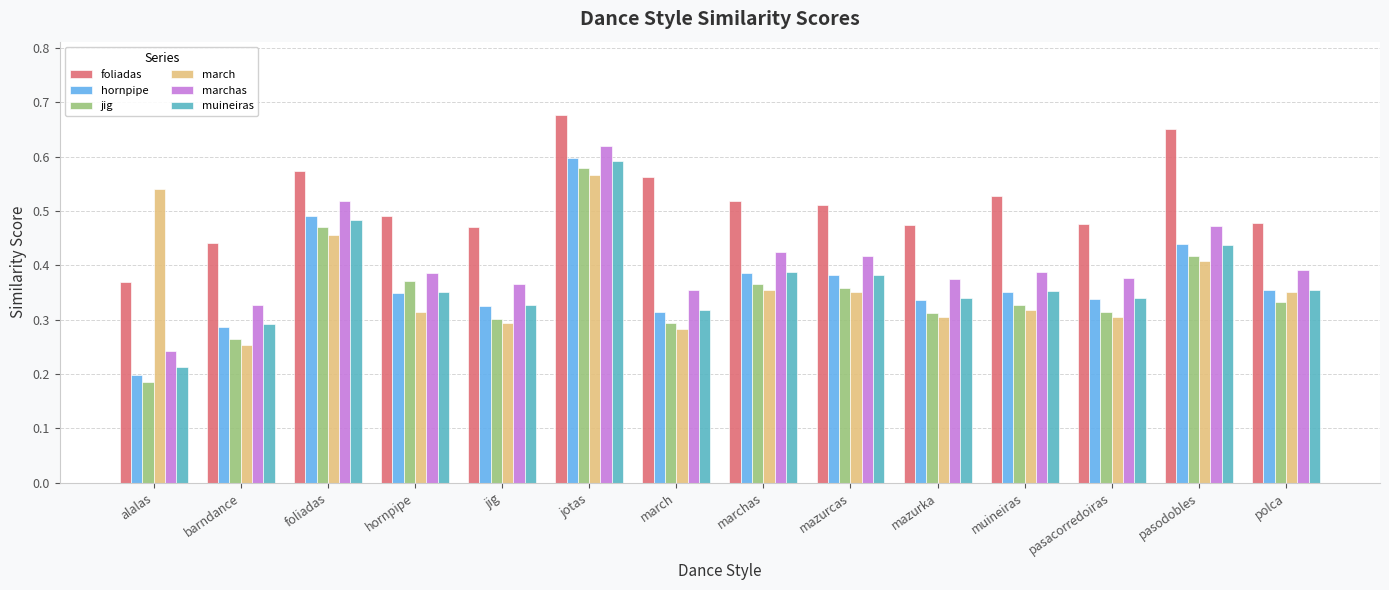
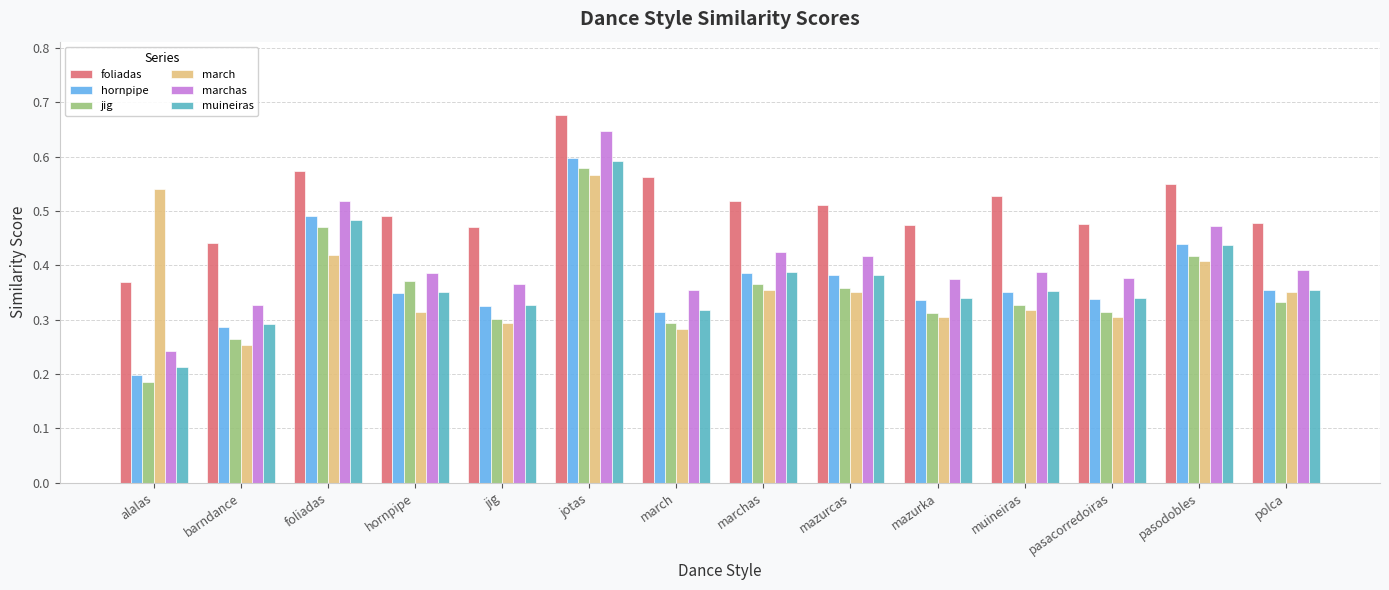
march, foliadas: 0.46 -> 0.42
marchas, jotas: 0.62 -> 0.65
foliadas, pasodobles: 0.65 -> 0.55
